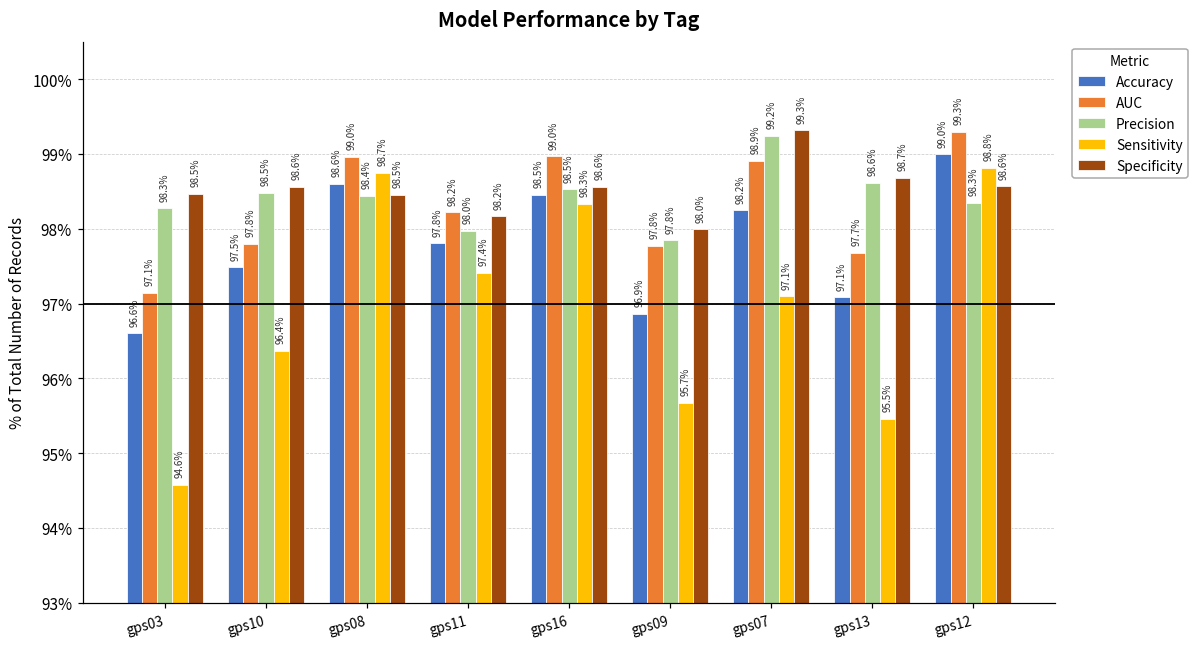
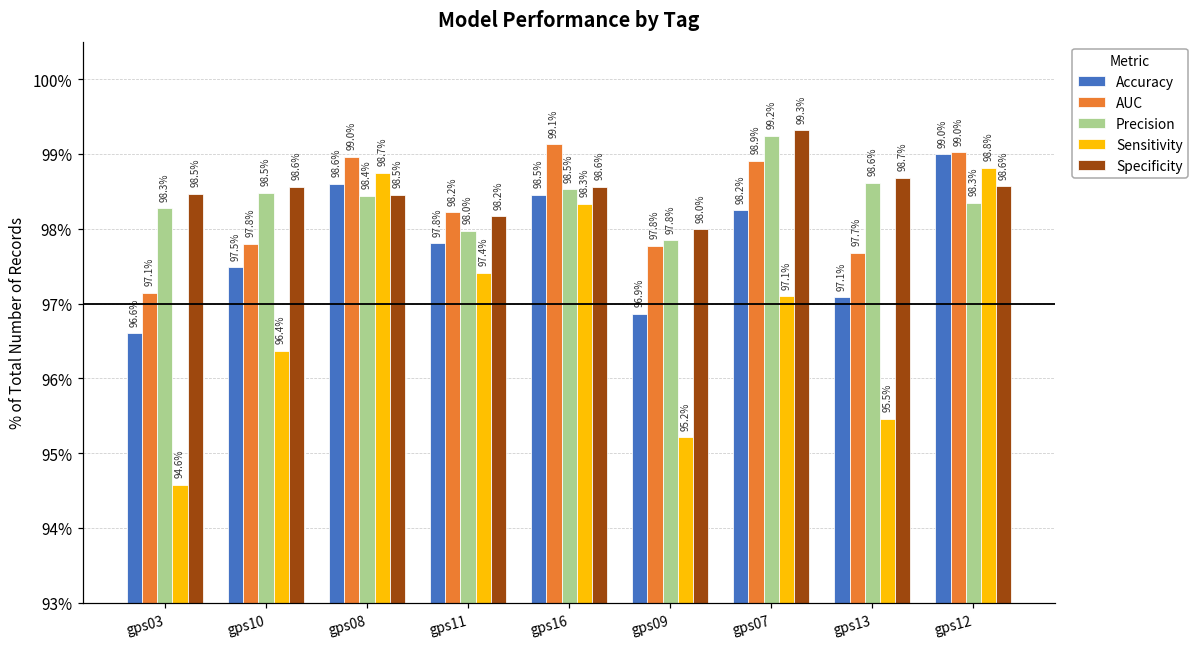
AUC, gps16: 99.0% -> 99.1%
Sensitivity, gps09: 95.7% -> 95.2%
AUC, gps12: 99.3% -> 99.0%
